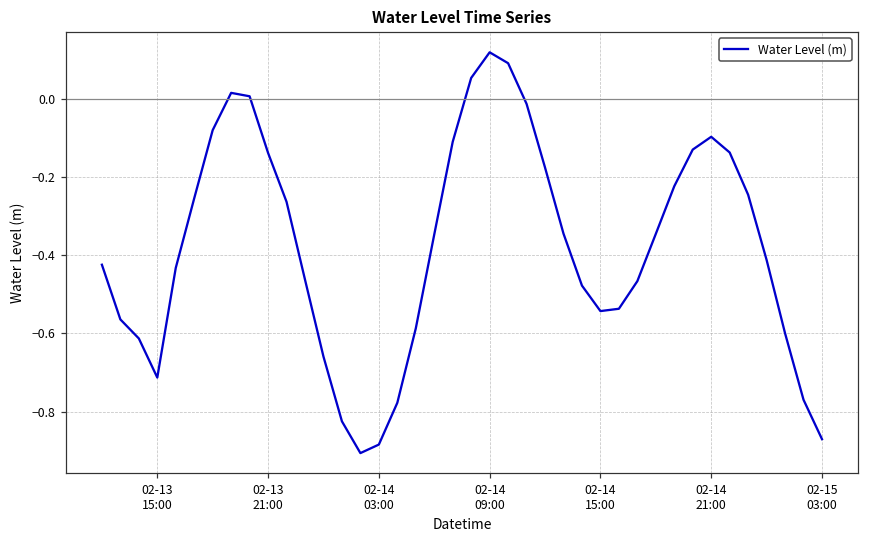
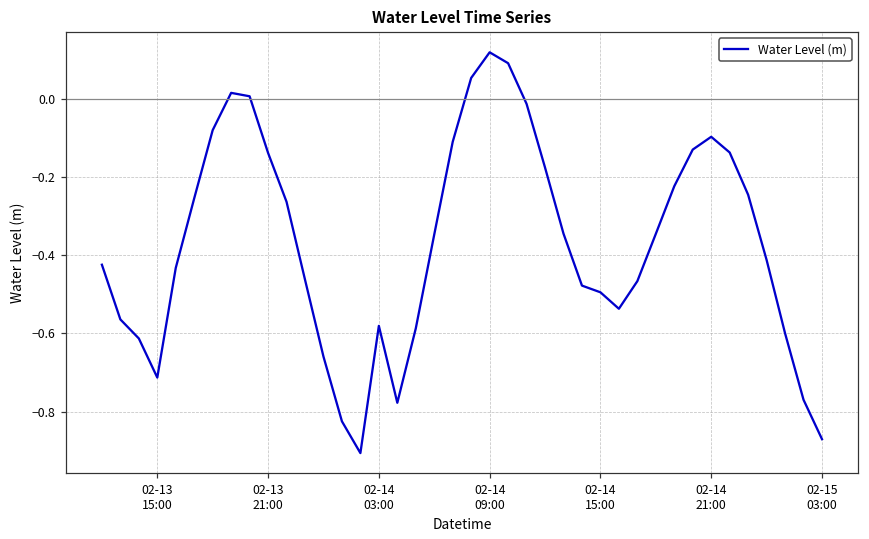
02-14 03:00: -0.88 -> -0.58
02-14 15:00: -0.54 -> -0.50
